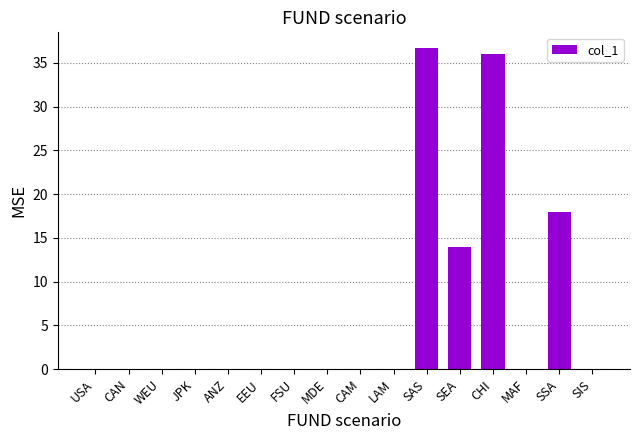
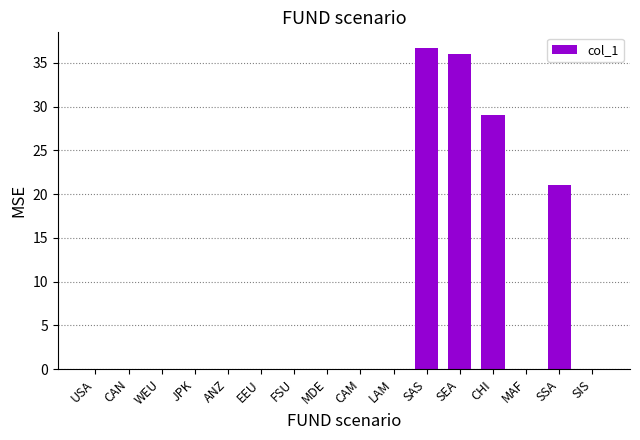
SEA: 14 -> 36
CHI: 36 -> 29
SSA: 18 -> 21
